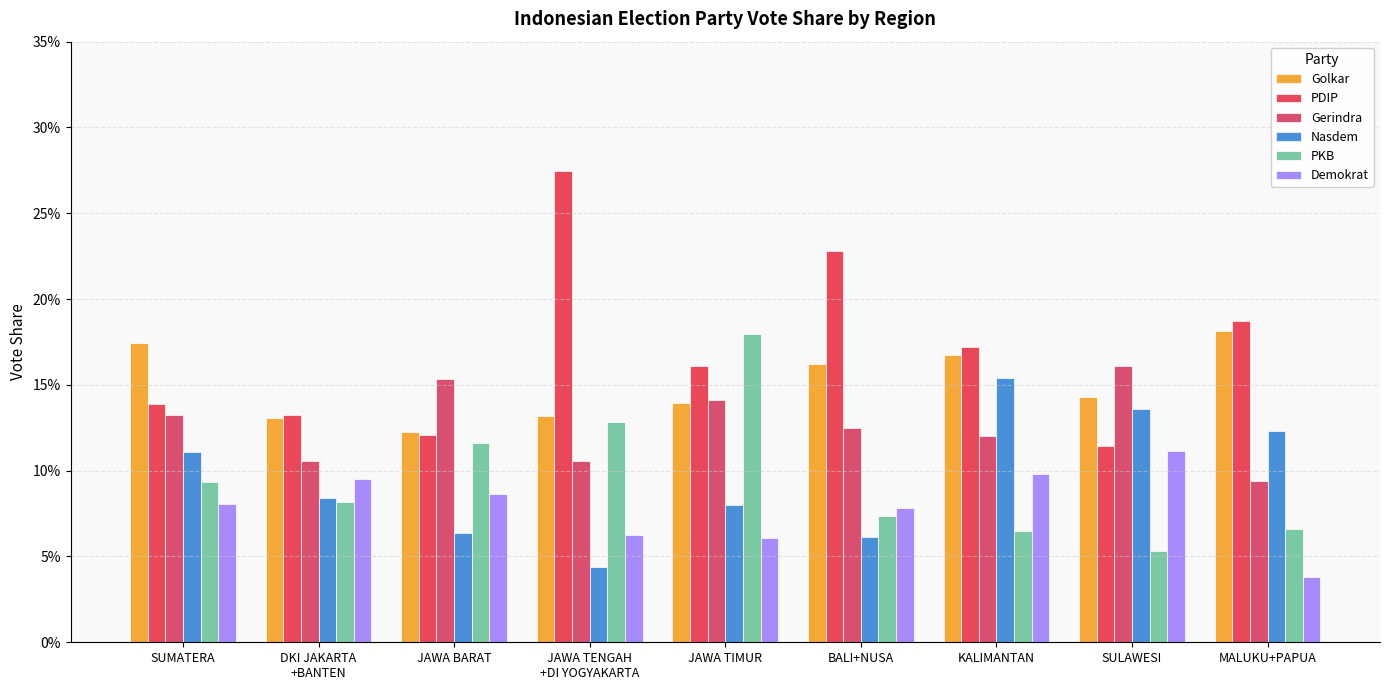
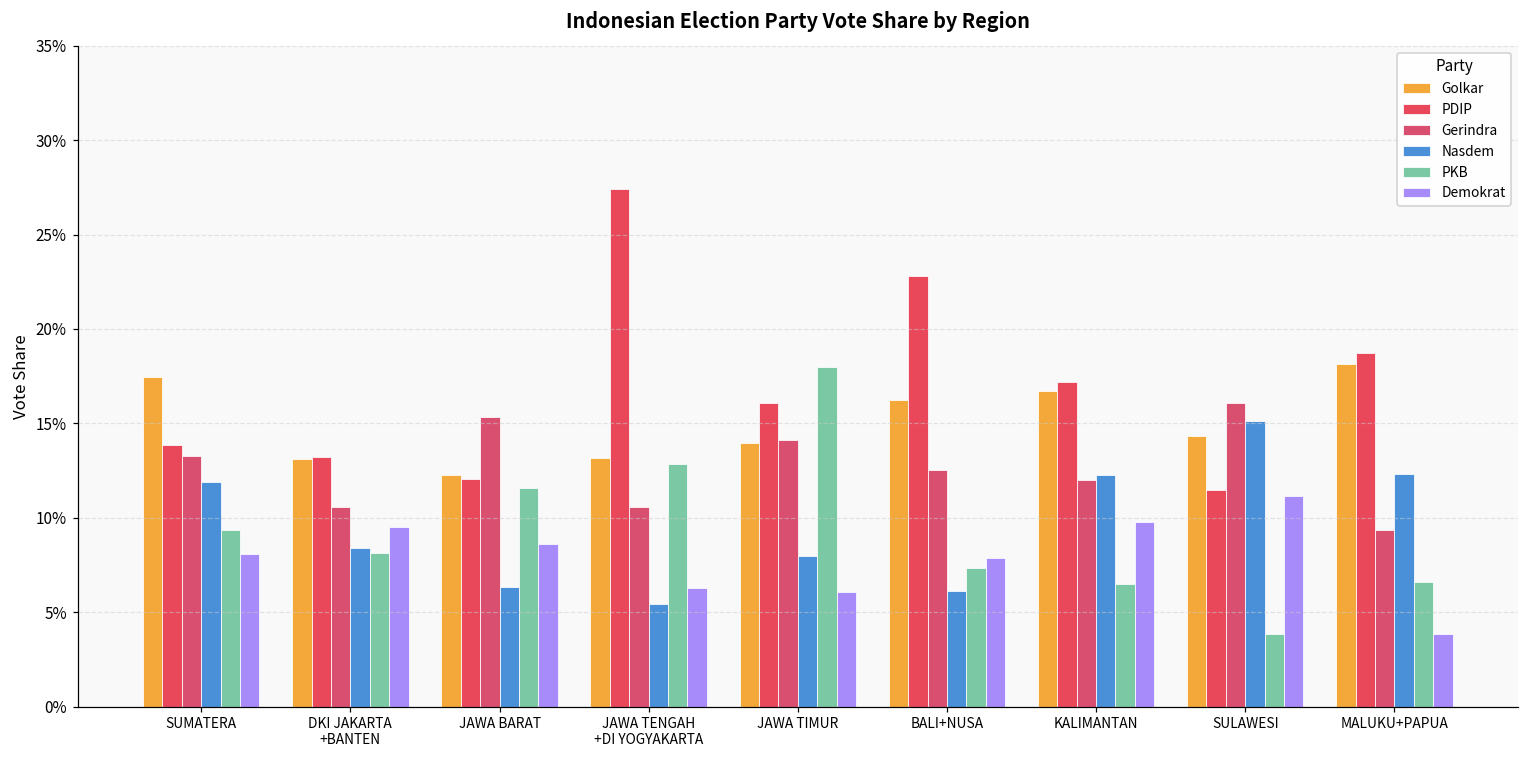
Nasdem, SUMATERA: 11.1% -> 11.9%
Nasdem, JAWA TENGAH +DI YOGYAKARTA: 4.4% -> 5.5%
Nasdem, KALIMANTAN: 15.4% -> 12.3%
Nasdem, SULAWESI: 13.6% -> 15.1%
PKB, SULAWESI: 5.3% -> 3.9%
